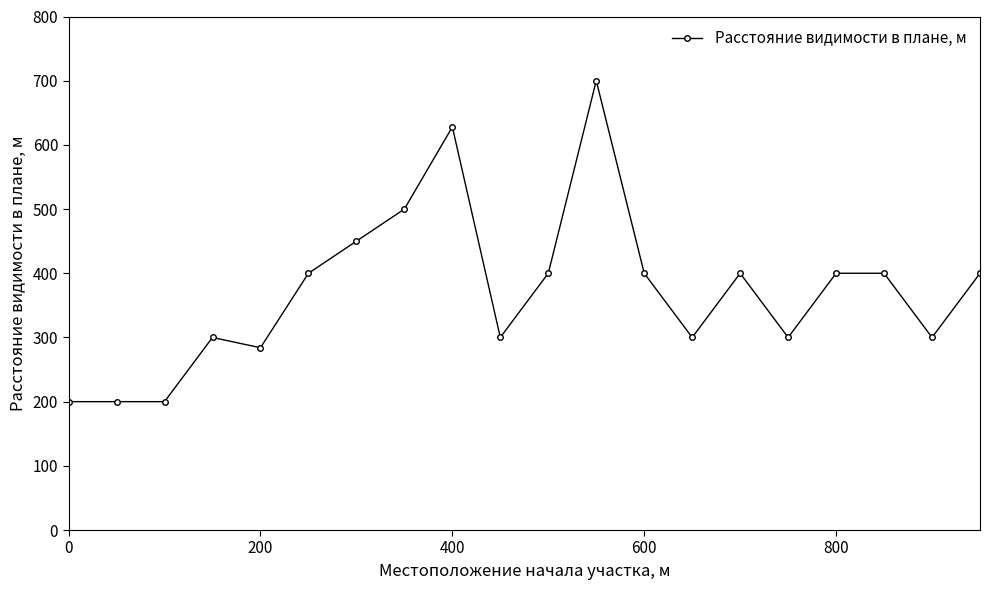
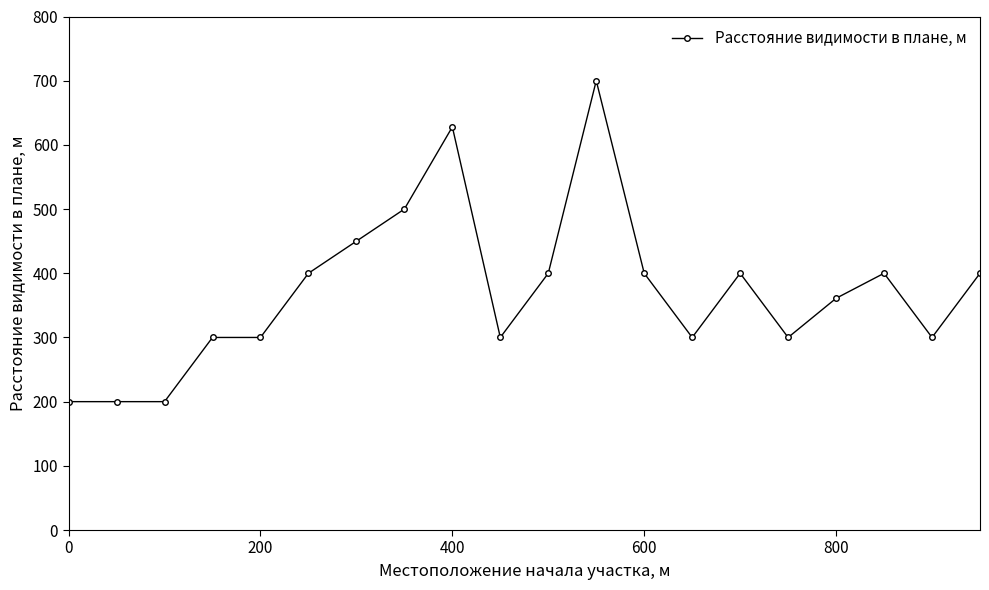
200: 280 -> 300
800: 400 -> 360
